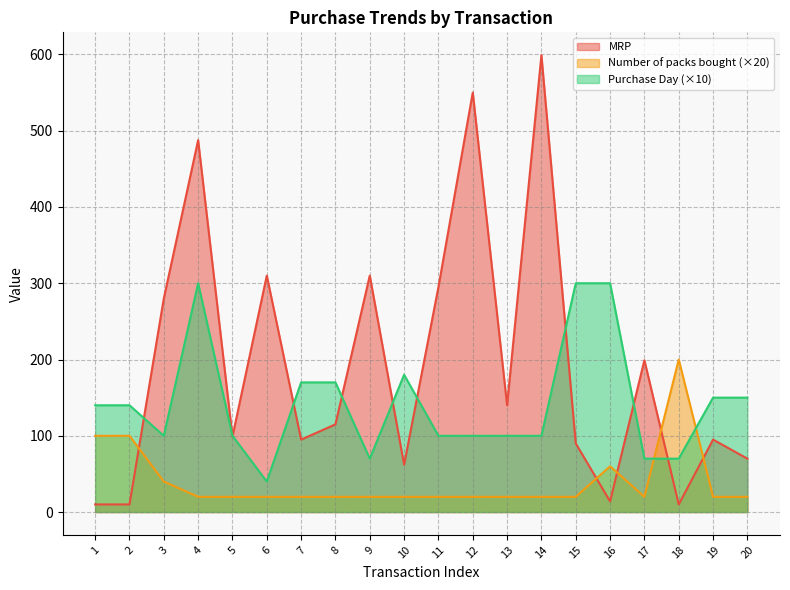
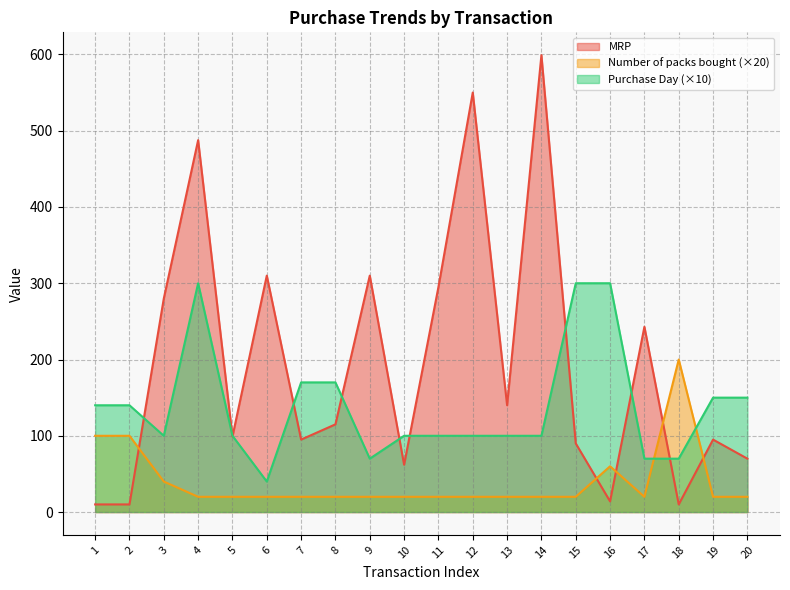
Purchase Day (×10), 10: 180 -> 100
MRP, 17: 200 -> 240
